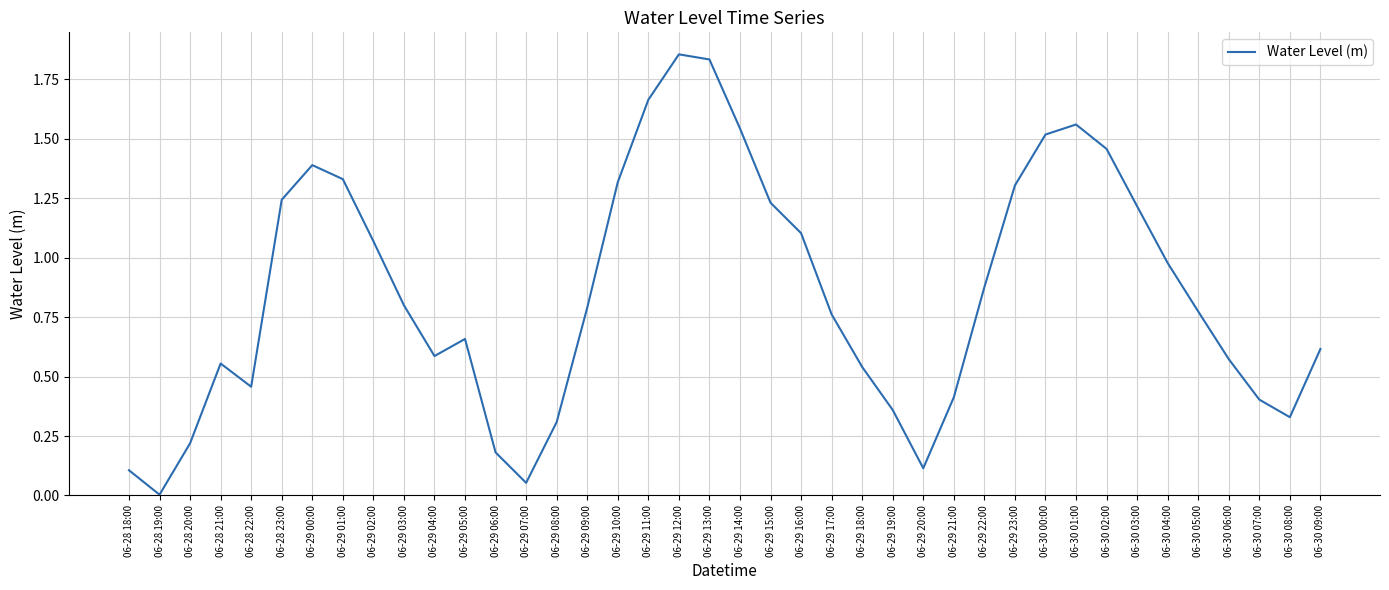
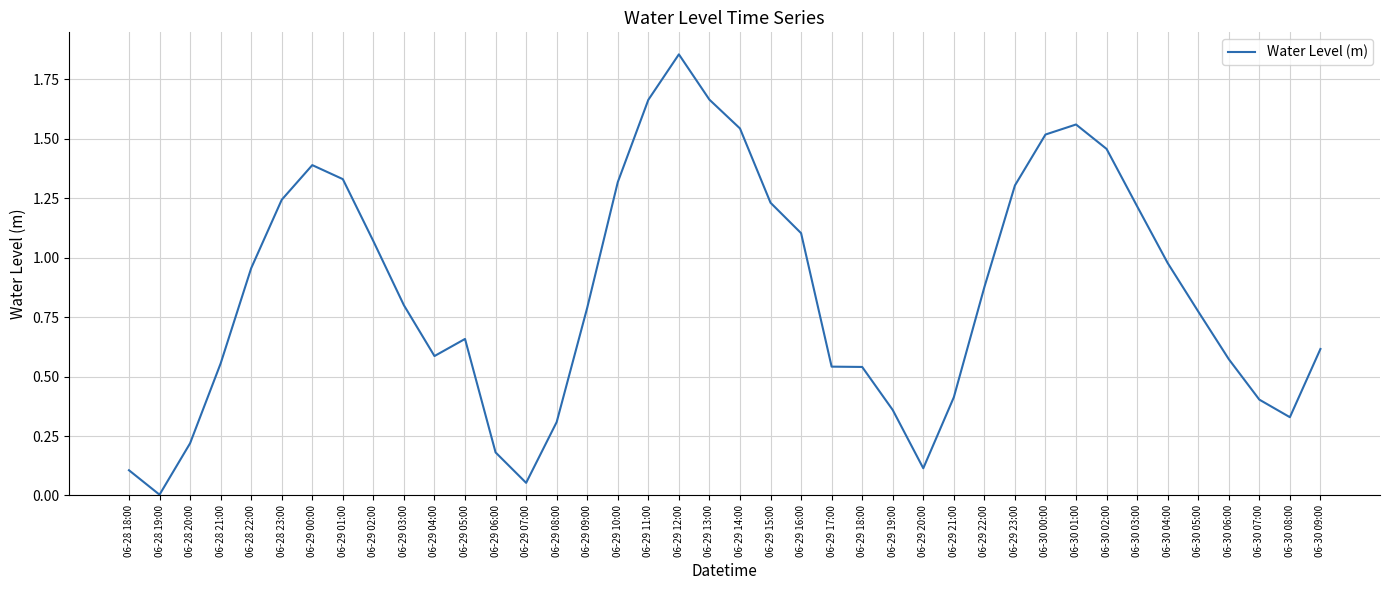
06-28 22:00: 0.46 -> 0.96
06-29 13:00: 1.83 -> 1.66
06-29 17:00: 0.76 -> 0.54
